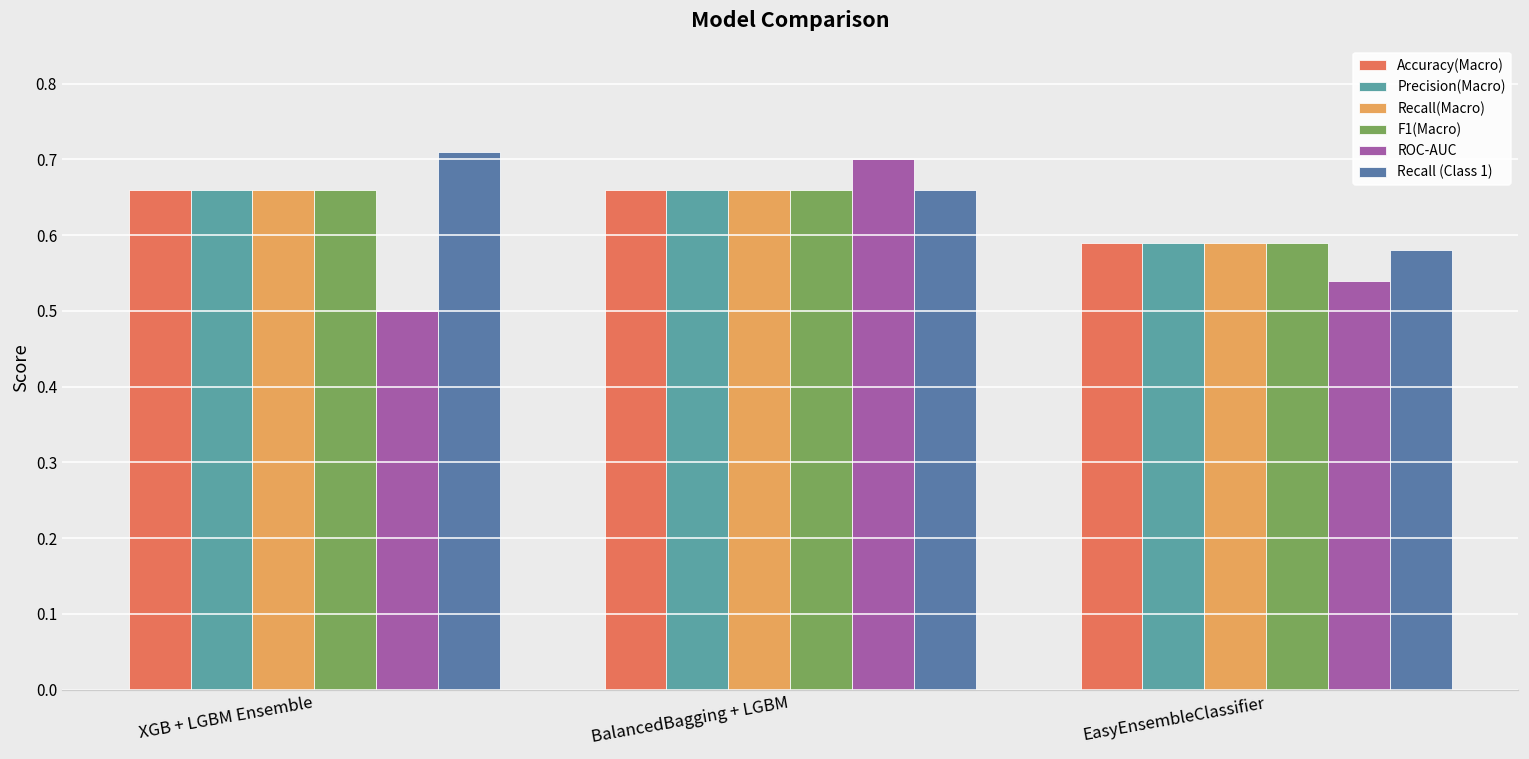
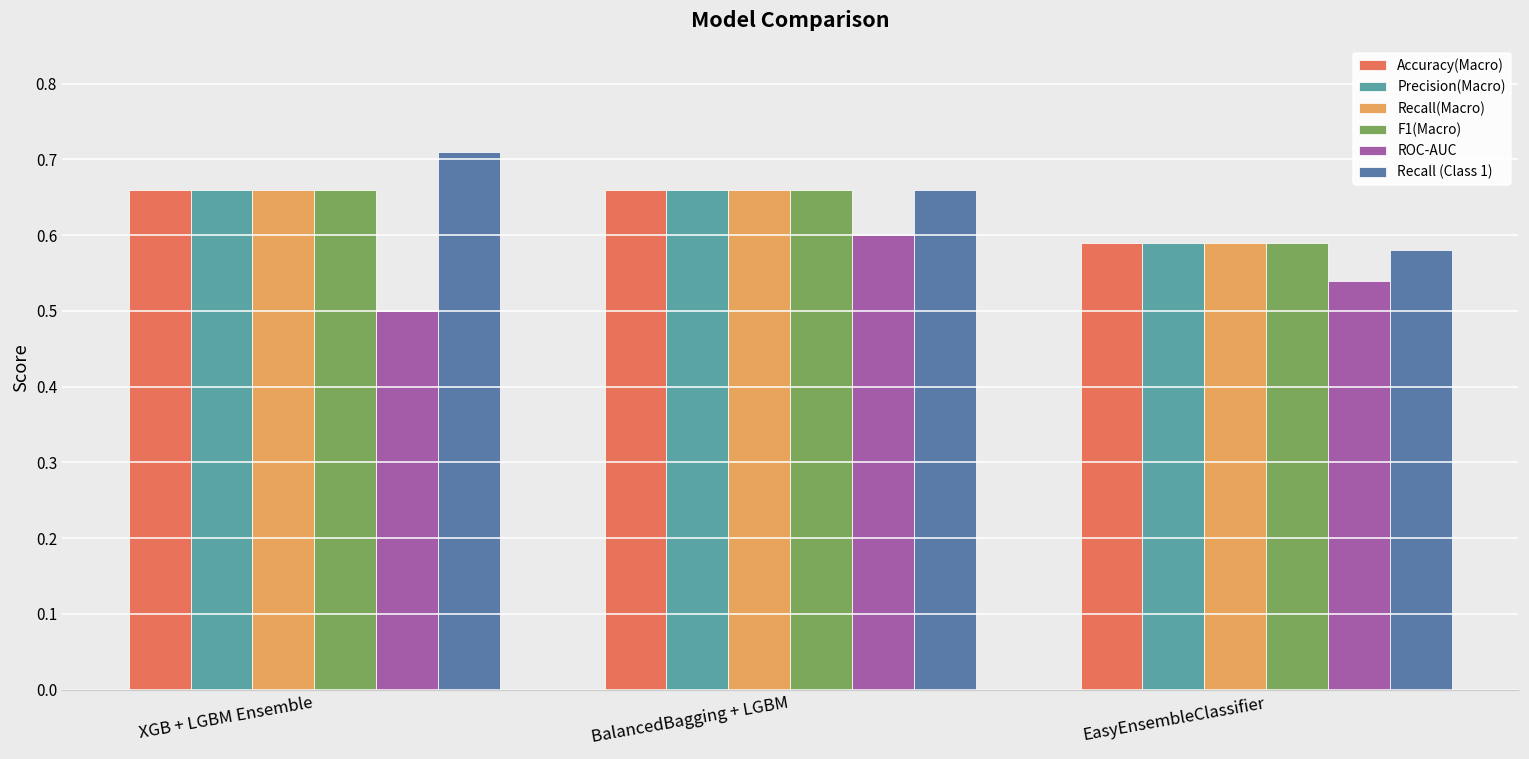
ROC-AUC, BalancedBagging + LGBM: 0.7 -> 0.6
